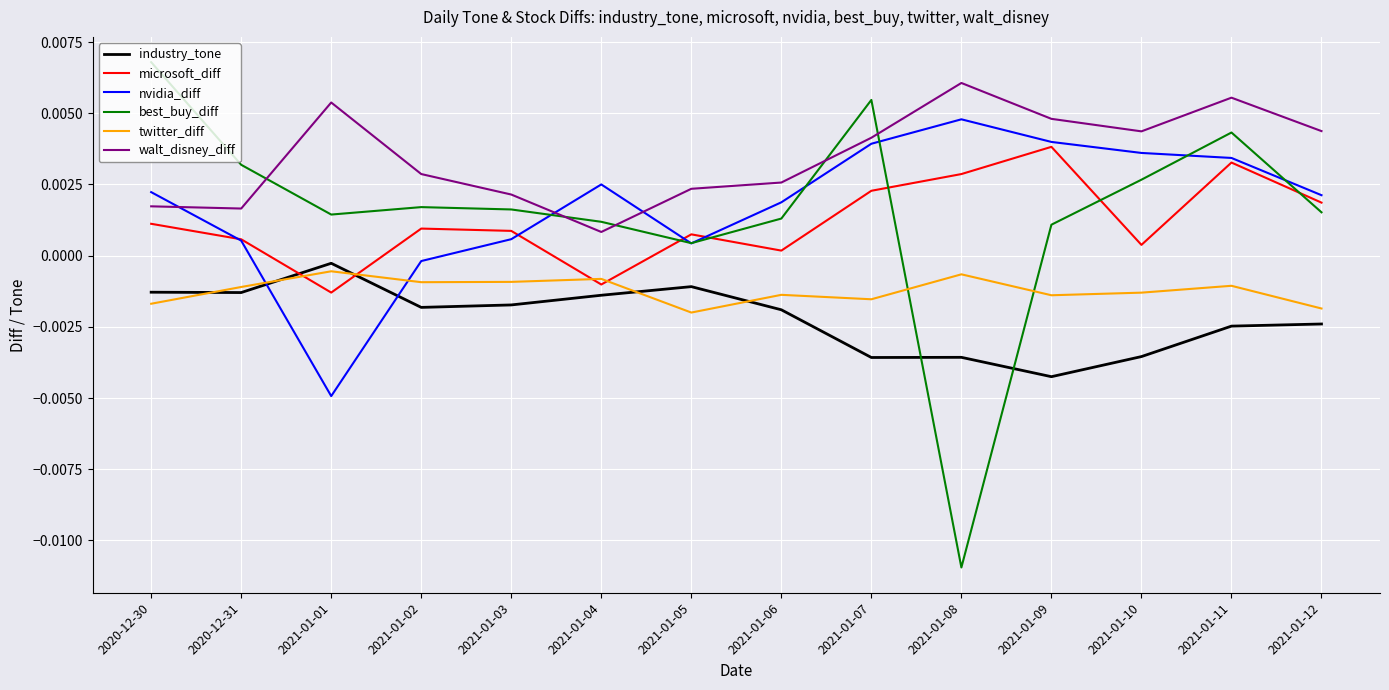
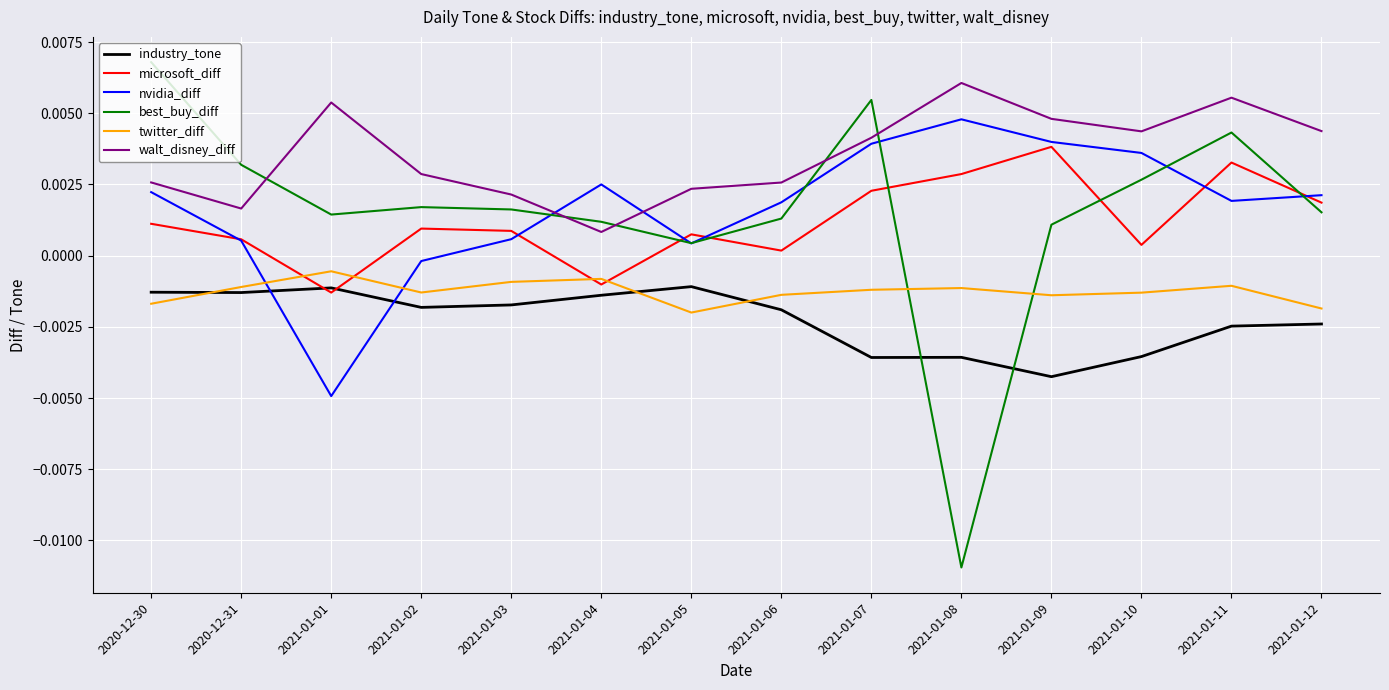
walt_disney_diff, 2020-12-30: 0.0017 -> 0.0026
industry_tone, 2021-01-01: -0.0003 -> -0.0011
twitter_diff, 2021-01-02: -0.0009 -> -0.0013
twitter_diff, 2021-01-07: -0.0015 -> -0.0012
twitter_diff, 2021-01-08: -0.0007 -> -0.0011
nvidia_diff, 2021-01-11: 0.0034 -> 0.0019
